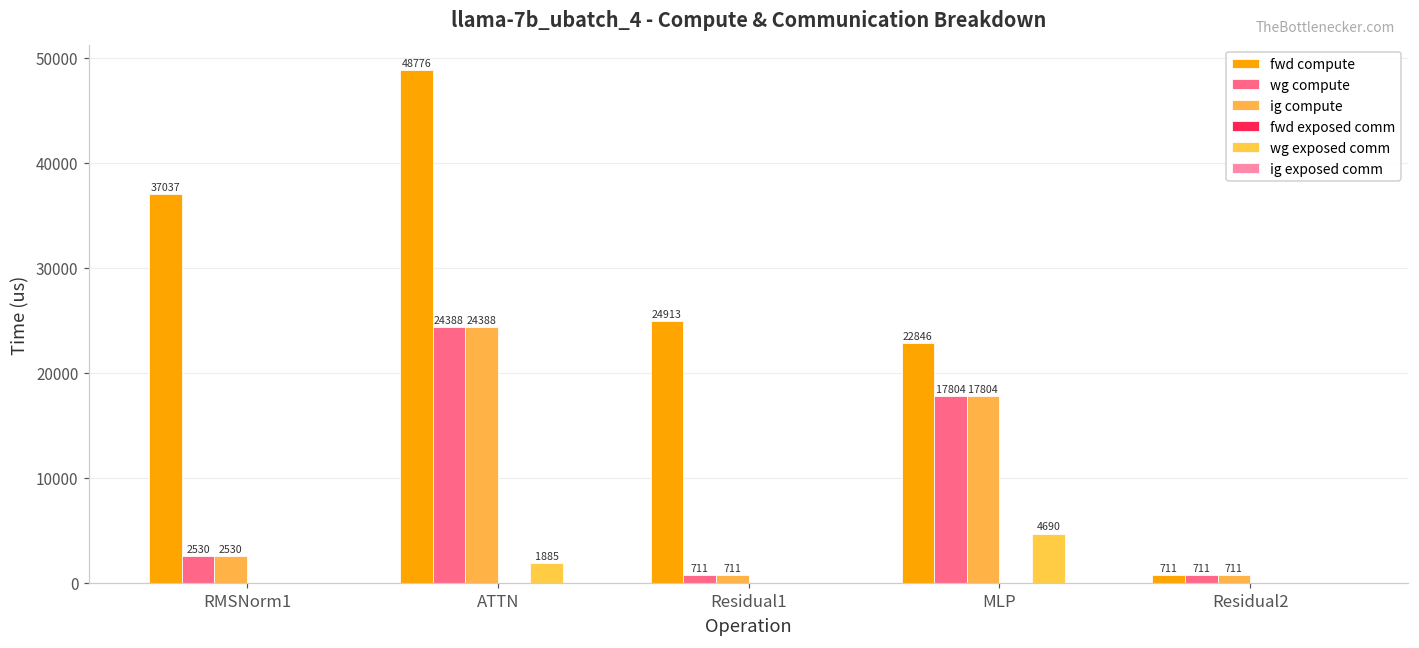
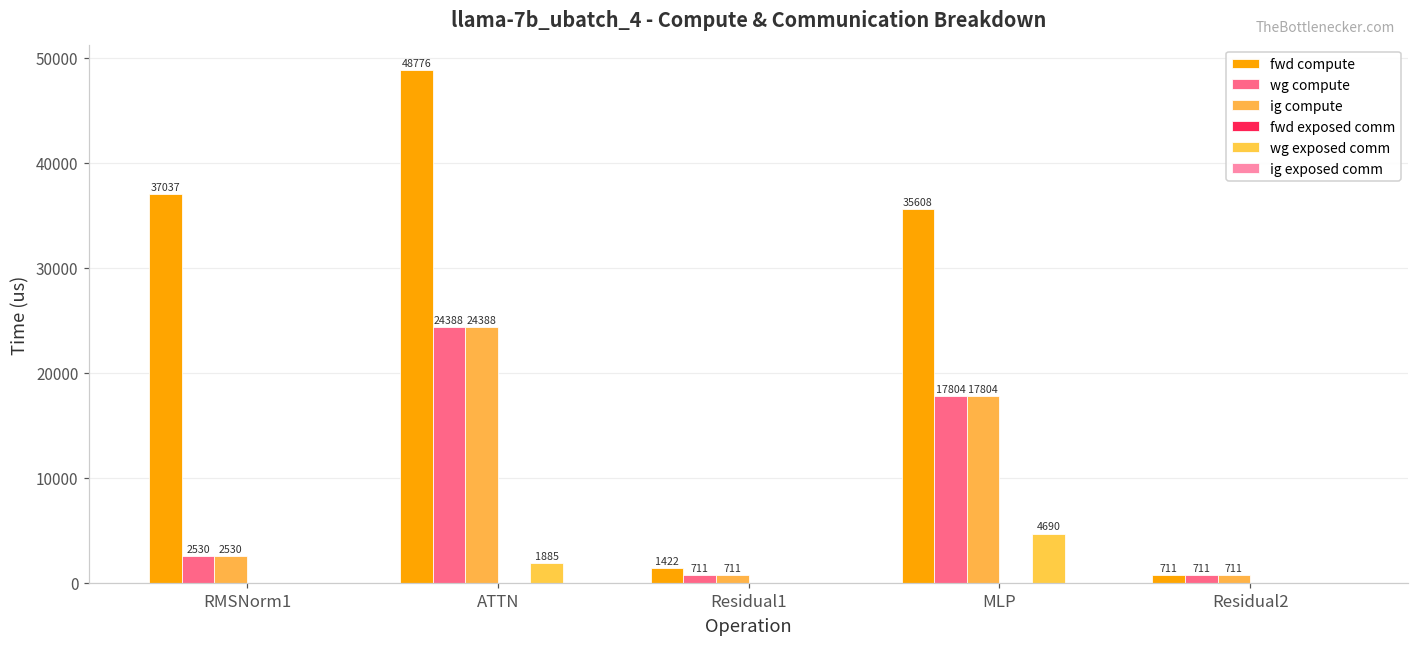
fwd compute, Residual1: 24913 -> 1422
fwd compute, MLP: 22846 -> 35608
